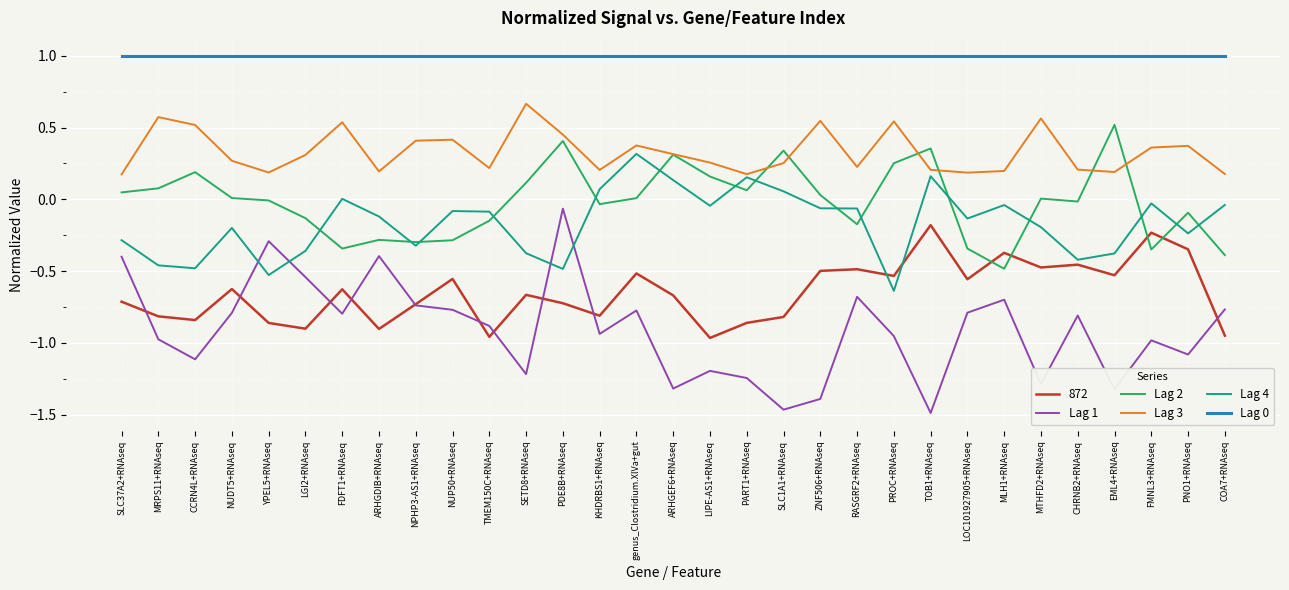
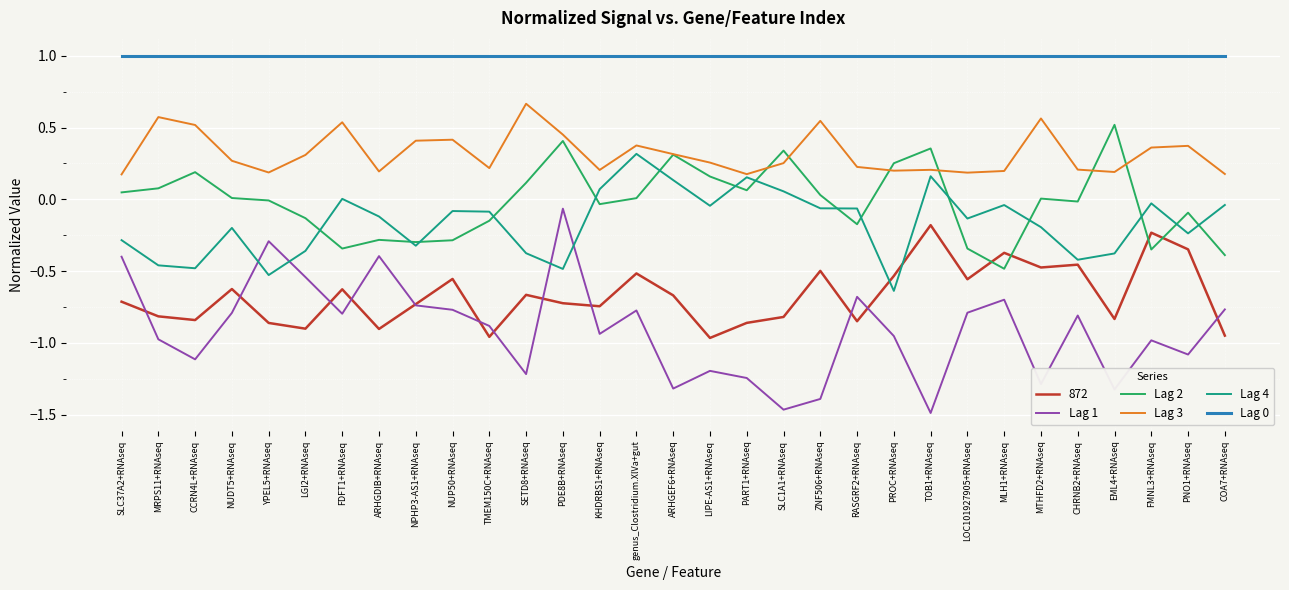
872, KHDRBS1+RNAseq: -0.81 -> -0.75
872, RASGRF2+RNAseq: -0.49 -> -0.85
Lag 3, PROC+RNAseq: 0.54 -> 0.20
872, EML4+RNAseq: -0.53 -> -0.83
